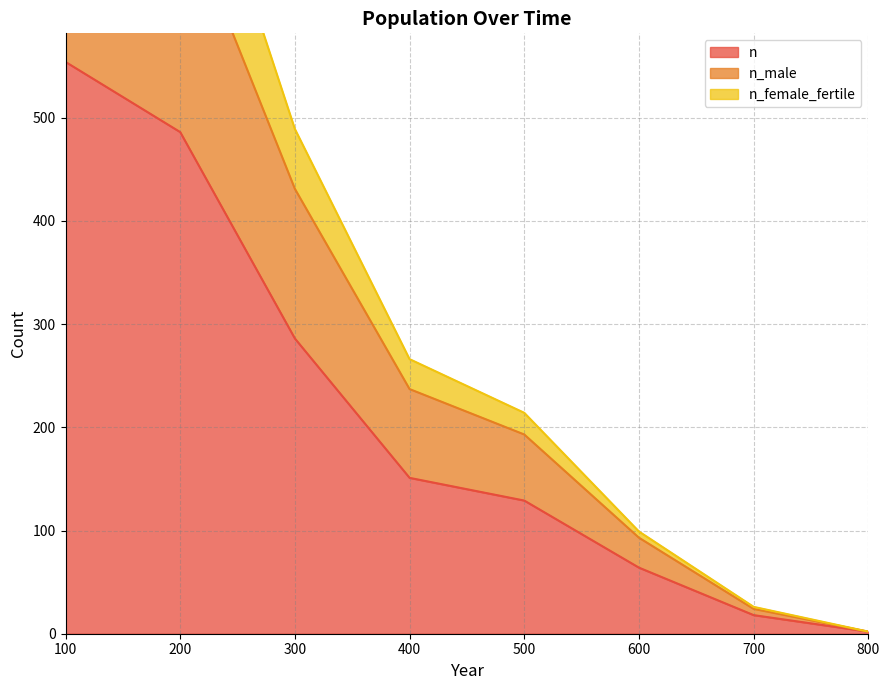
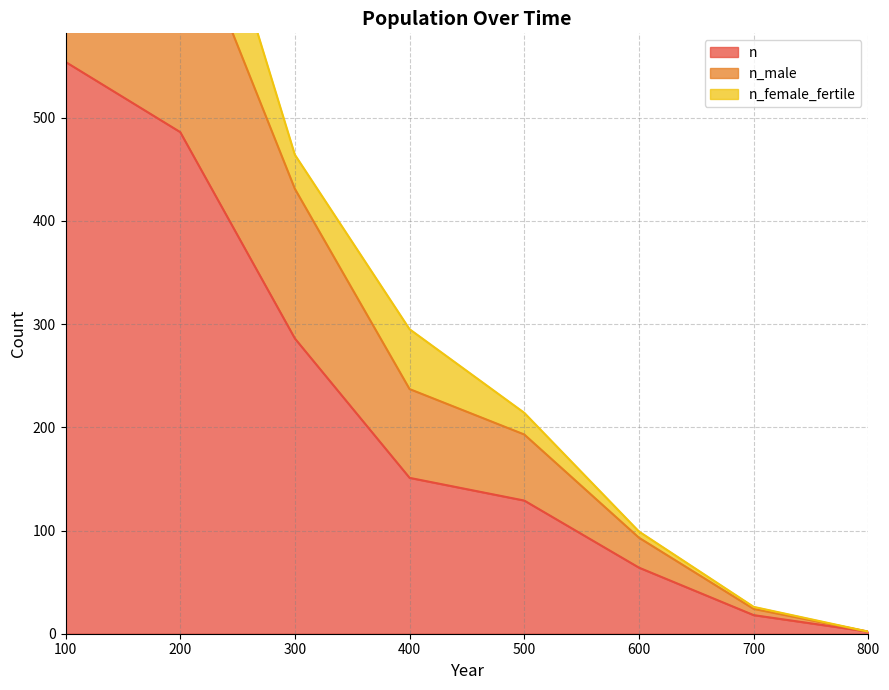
n_female_fertile, 300: 58 -> 33
n_female_fertile, 400: 29 -> 58
